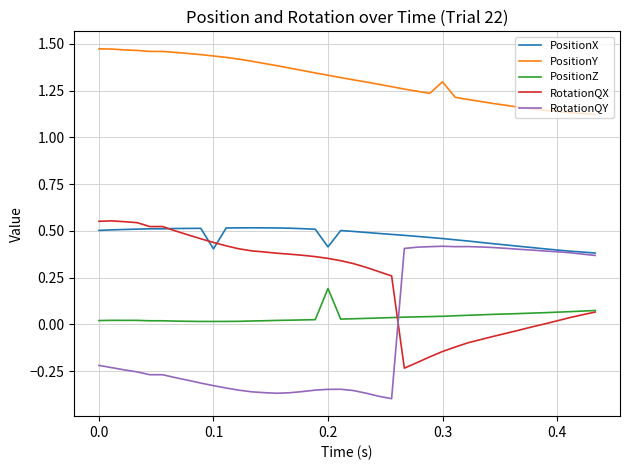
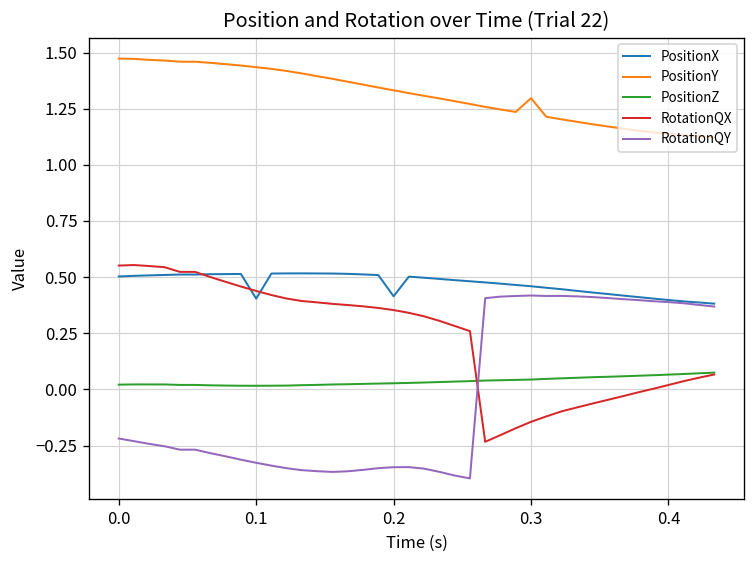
PositionZ, 0.2: 0.19 -> 0.03
